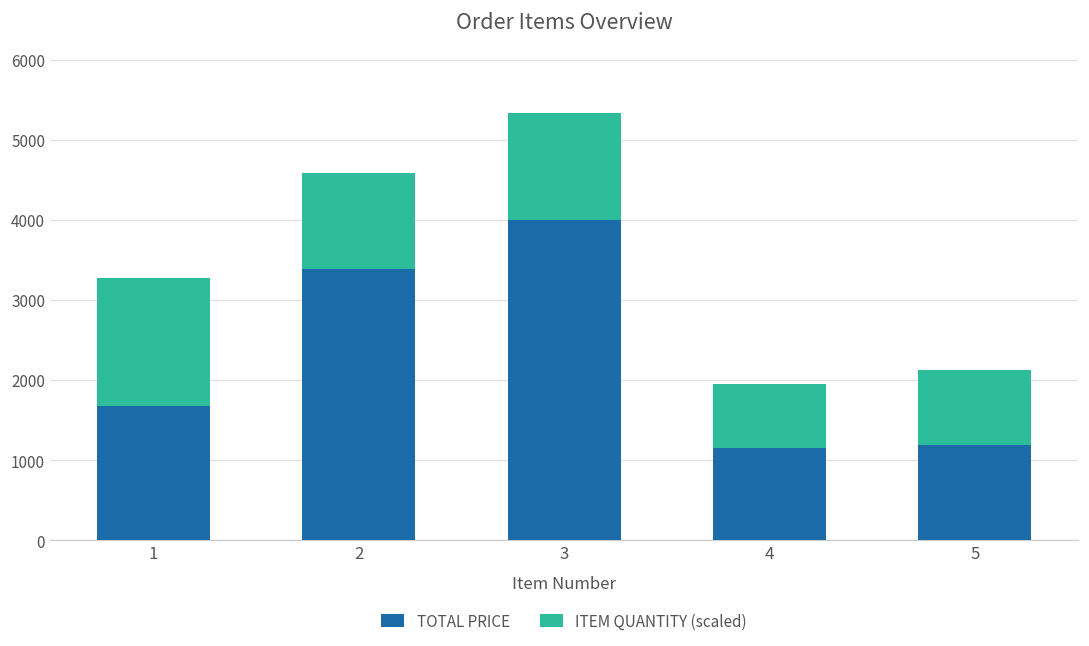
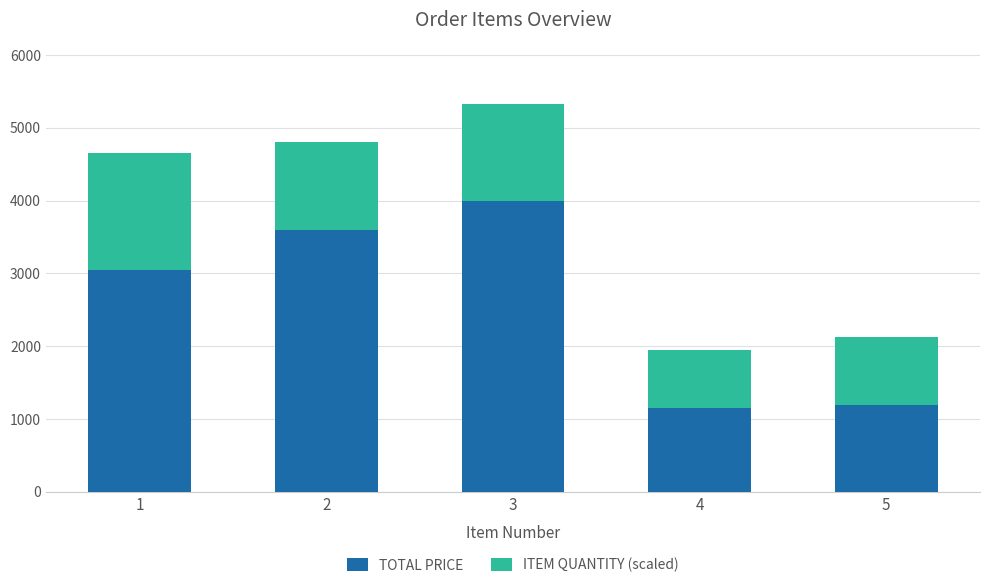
TOTAL PRICE, 1: 1700 -> 3100
TOTAL PRICE, 2: 3400 -> 3600
